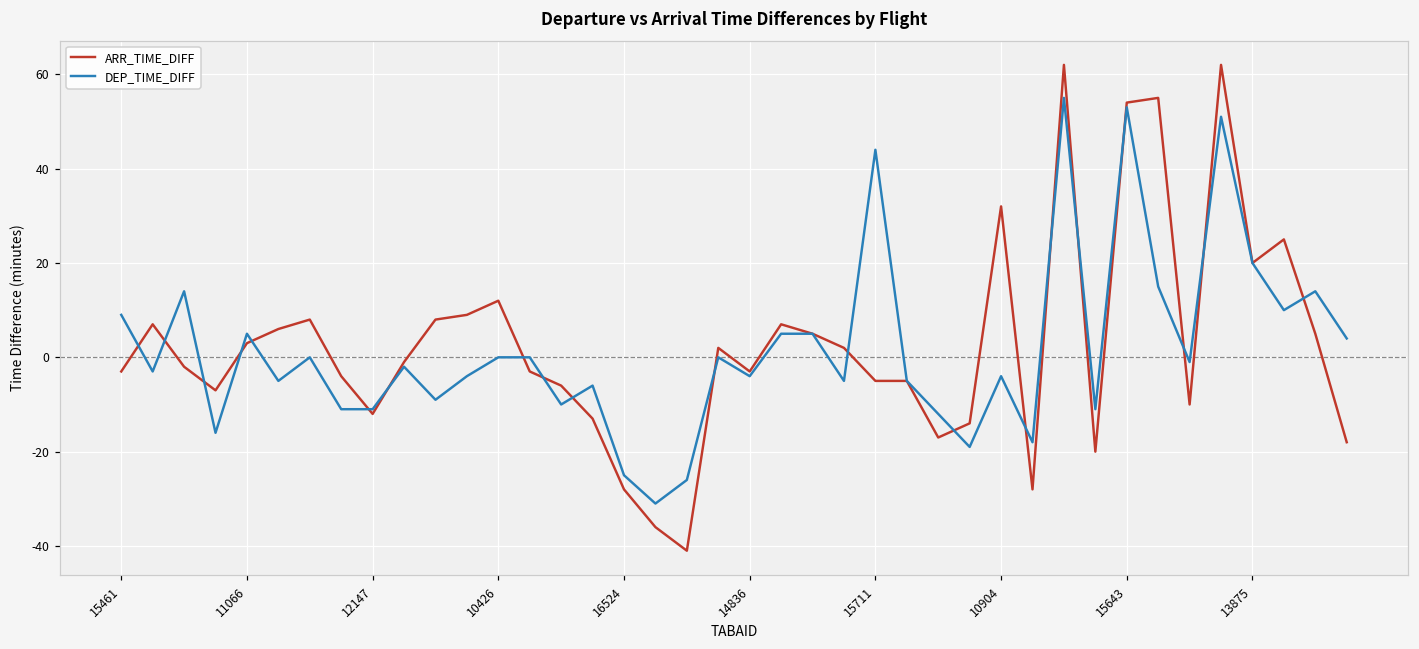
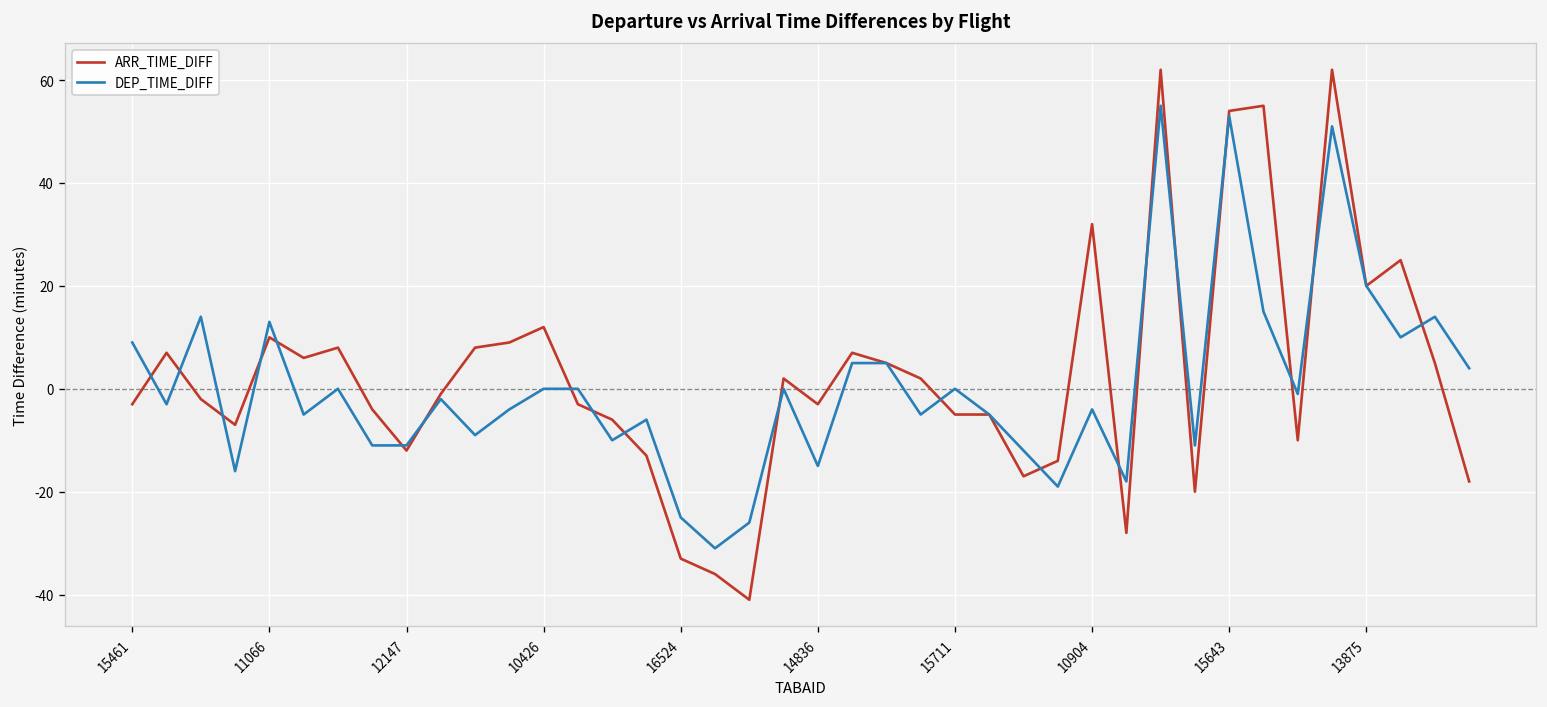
ARR_TIME_DIFF, 11066: 3 -> 10
DEP_TIME_DIFF, 11066: 5 -> 13
ARR_TIME_DIFF, 16524: -28 -> -33
DEP_TIME_DIFF, 14836: -4 -> -15
DEP_TIME_DIFF, 15711: 44 -> 0
